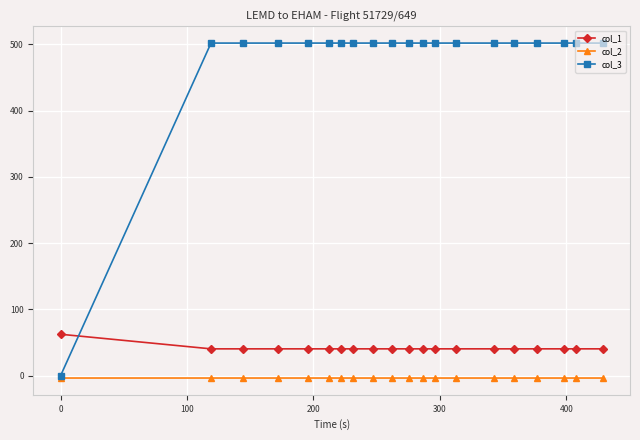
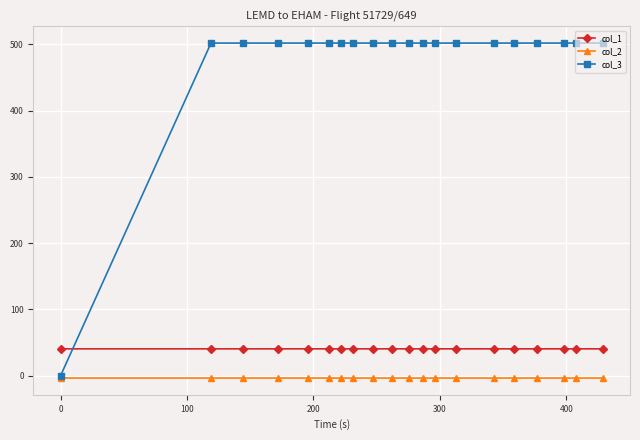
col_1, 0: 60 -> 40
